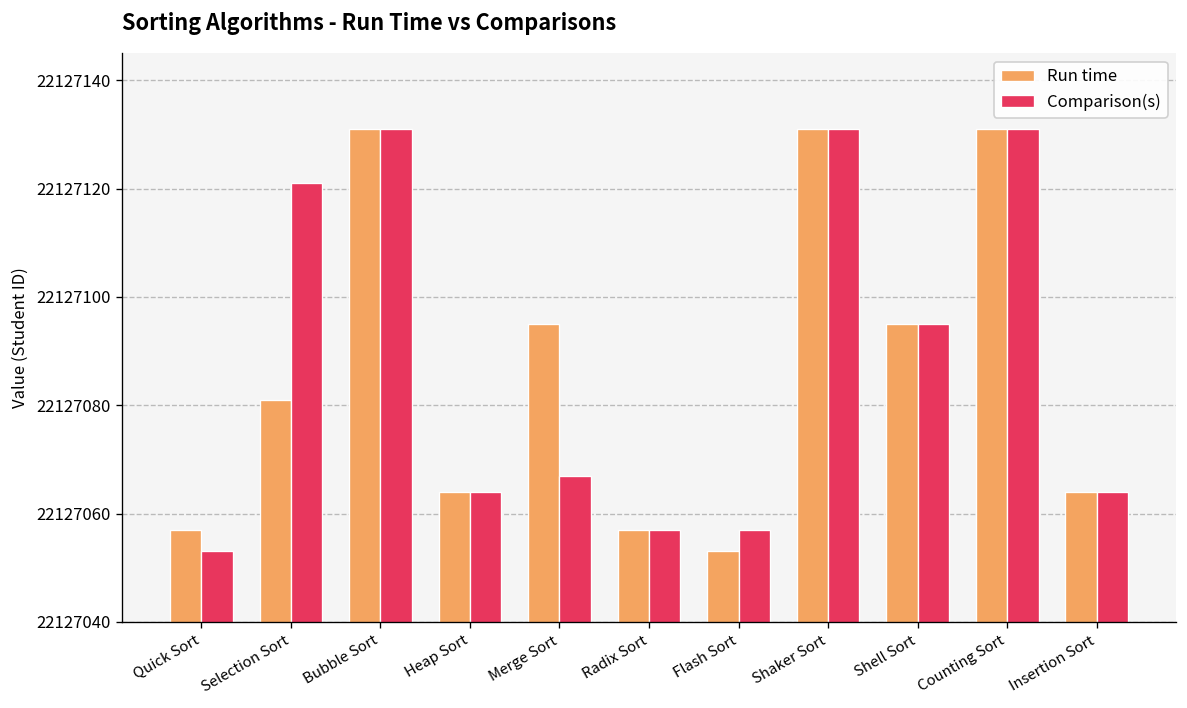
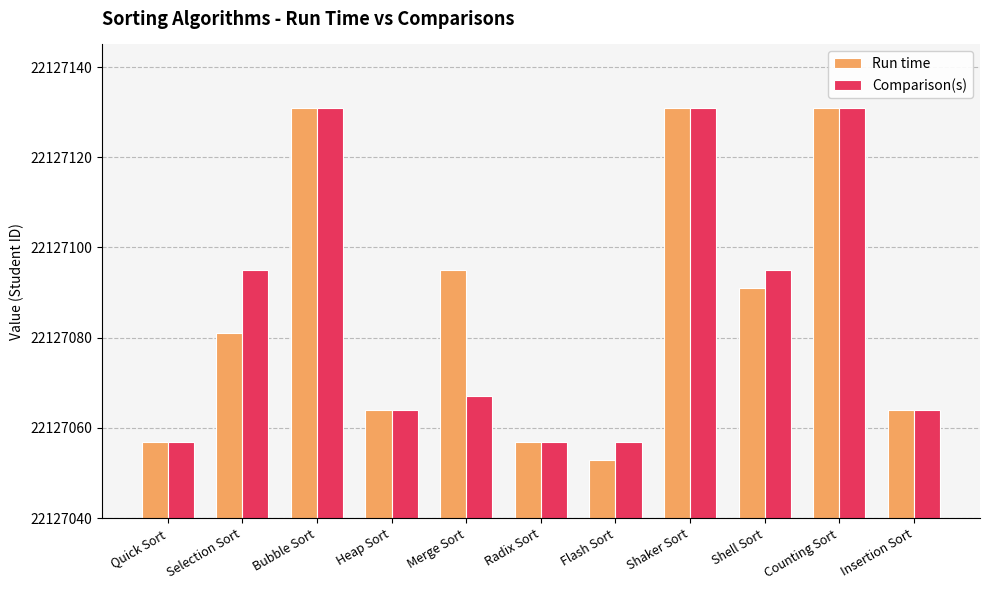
Comparison(s), Quick Sort: 22127053 -> 22127057
Comparison(s), Selection Sort: 22127121 -> 22127095
Run time, Shell Sort: 22127095 -> 22127091
